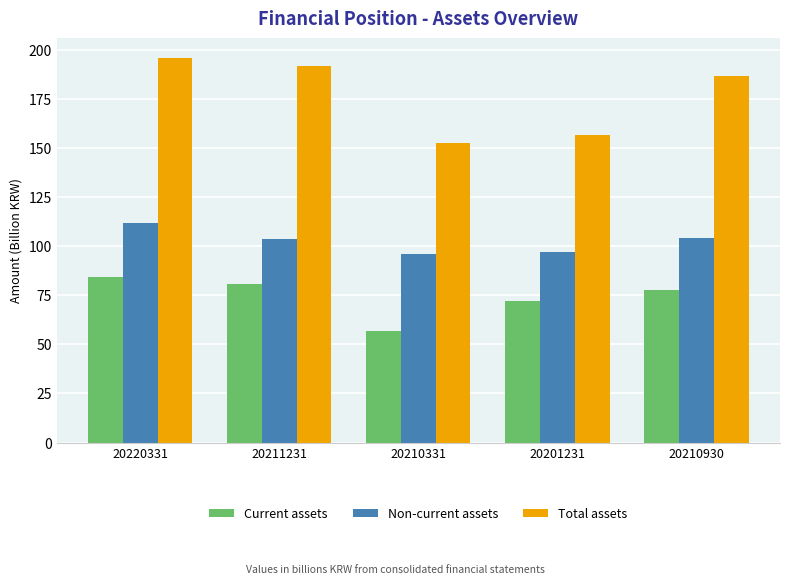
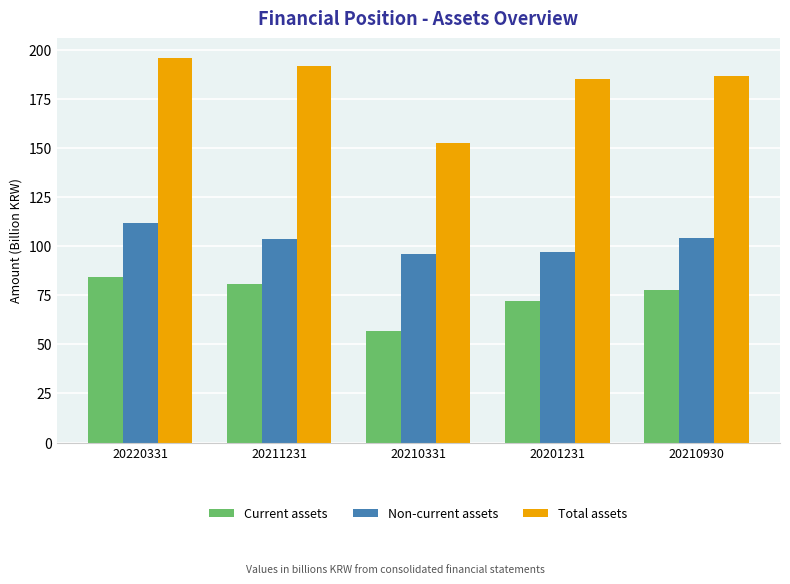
Total assets, 20201231: 156 -> 185
